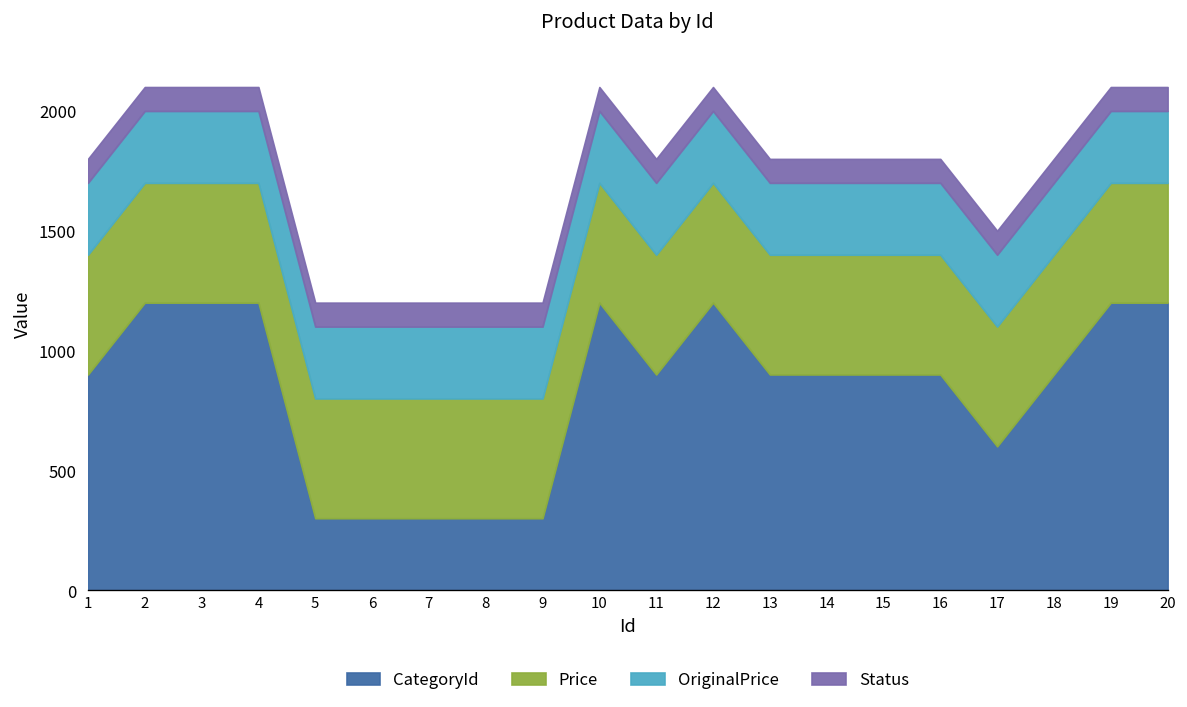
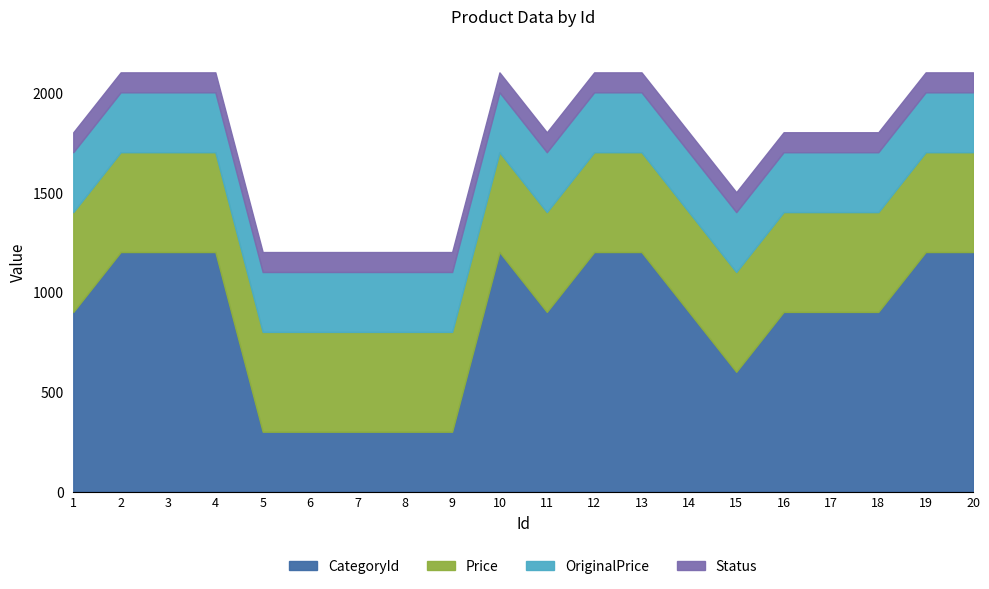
CategoryId, 13: 900 -> 1200
CategoryId, 15: 900 -> 600
CategoryId, 17: 600 -> 900
